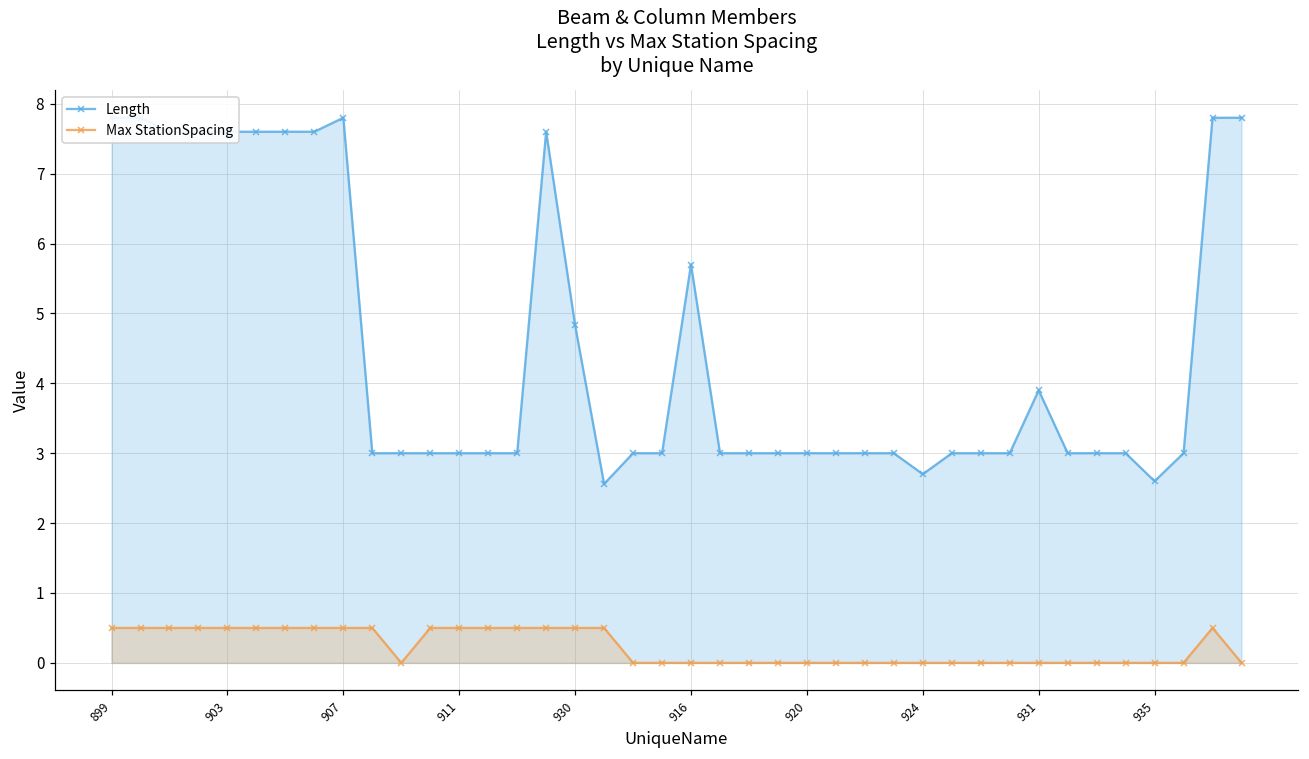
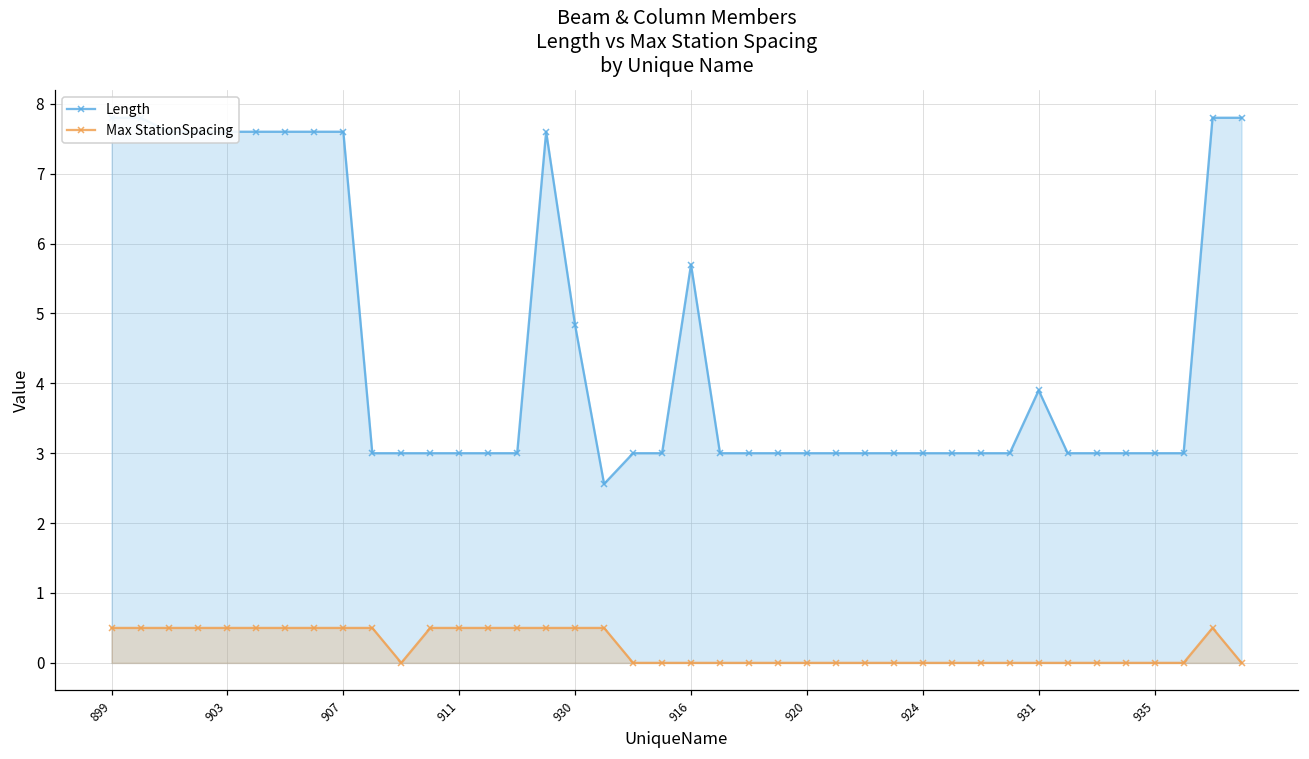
Length, 907: 7.8 -> 7.6
Length, 924: 2.7 -> 3.0
Length, 935: 2.6 -> 3.0
